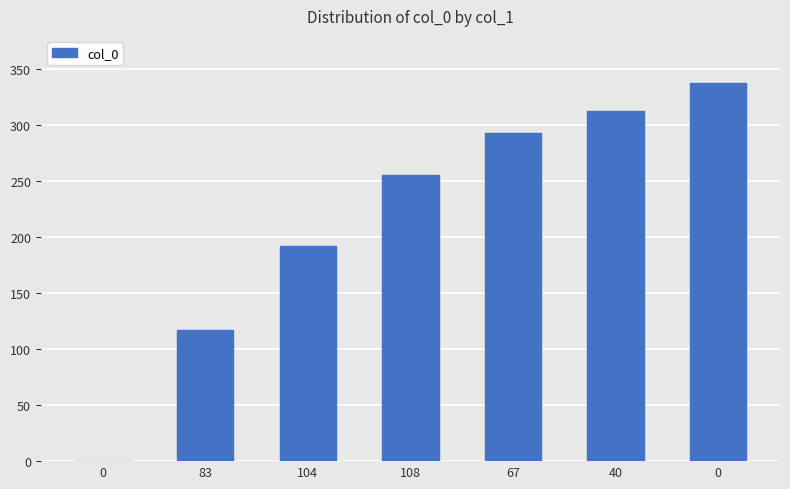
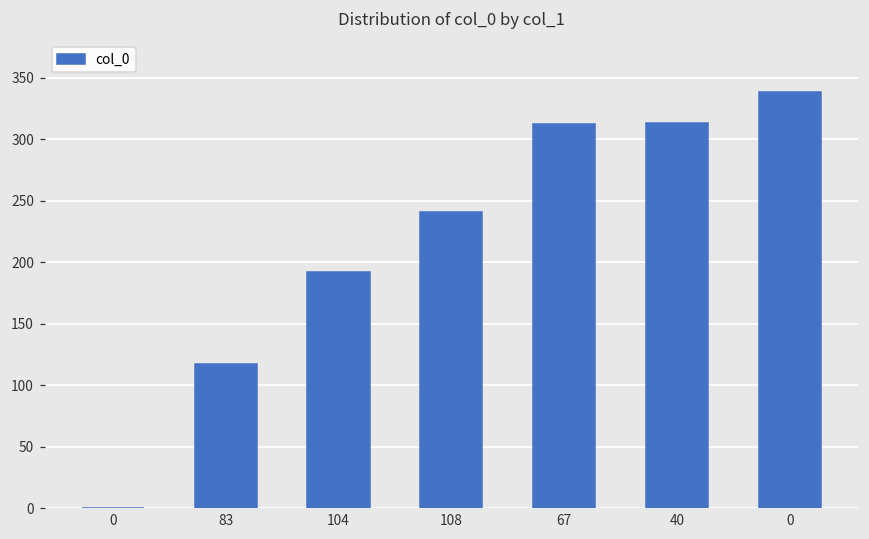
108: 256 -> 241
67: 293 -> 312
